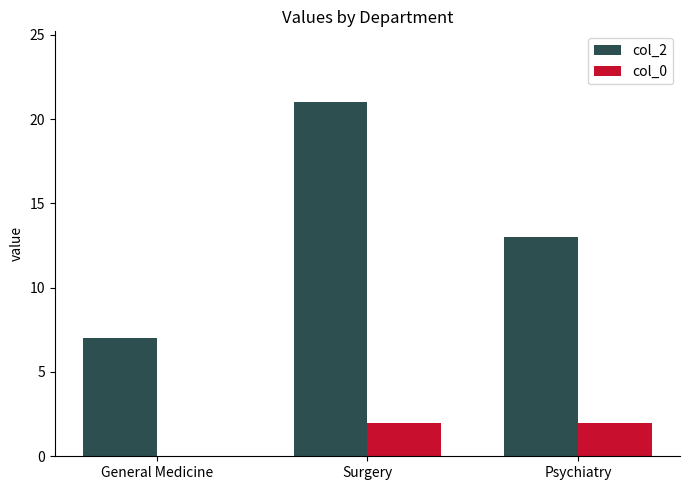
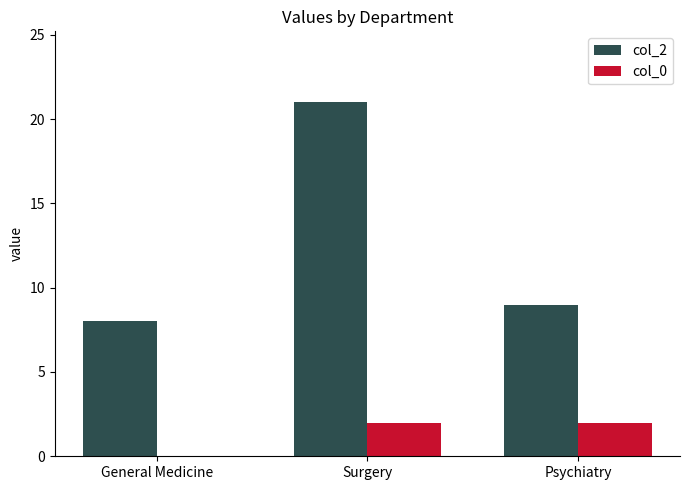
col_2, General Medicine: 7 -> 8
col_2, Psychiatry: 13 -> 9
